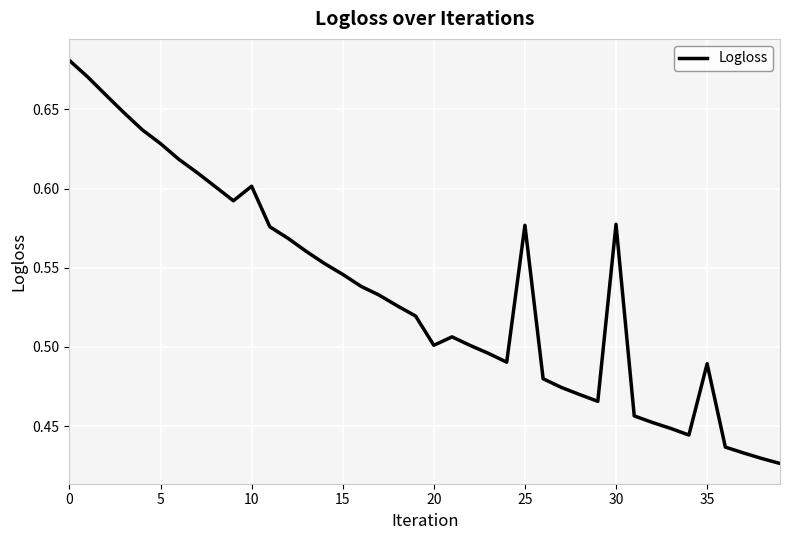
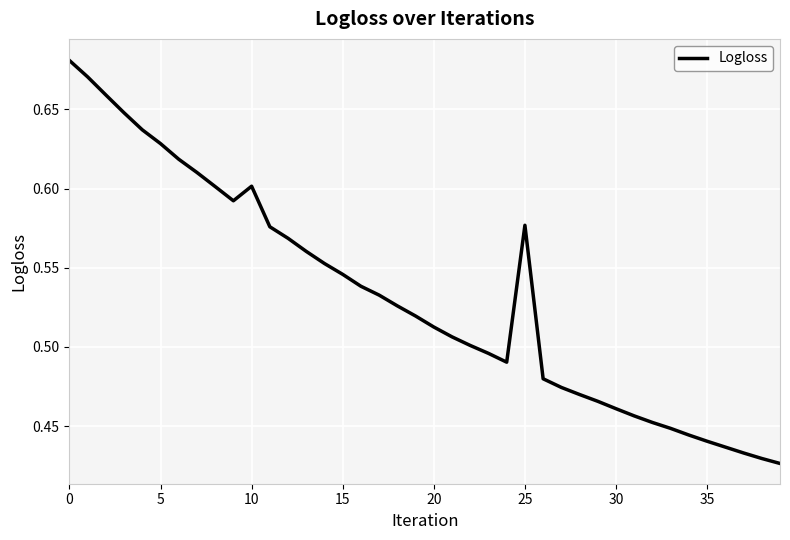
20: 0.501 -> 0.513
30: 0.577 -> 0.461
35: 0.489 -> 0.440
